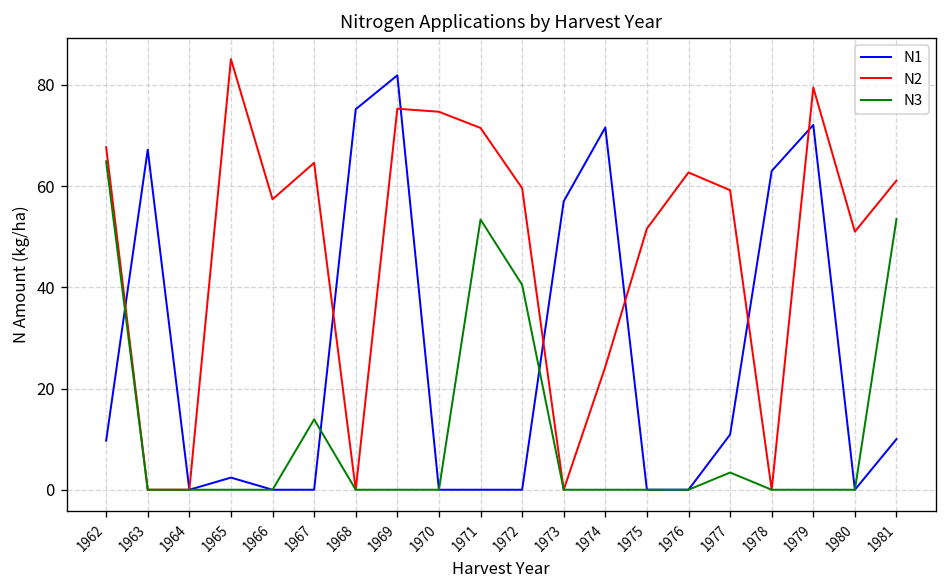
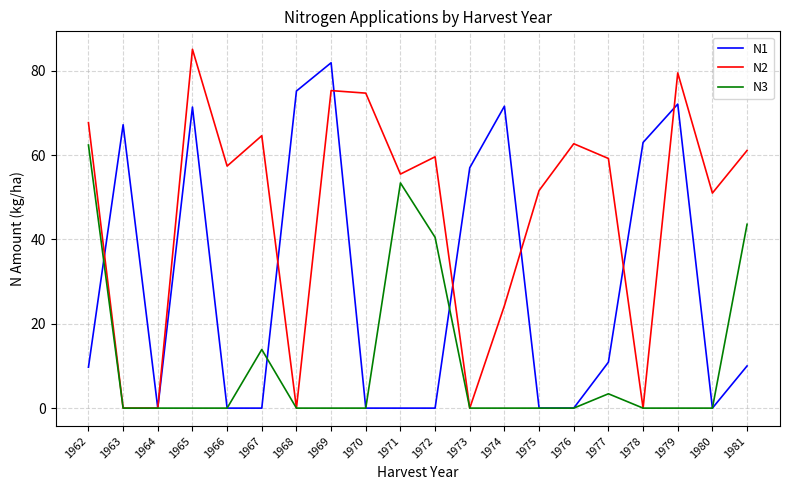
N3, 1962: 65 -> 62
N1, 1965: 2 -> 71
N2, 1971: 72 -> 56
N3, 1981: 54 -> 44
